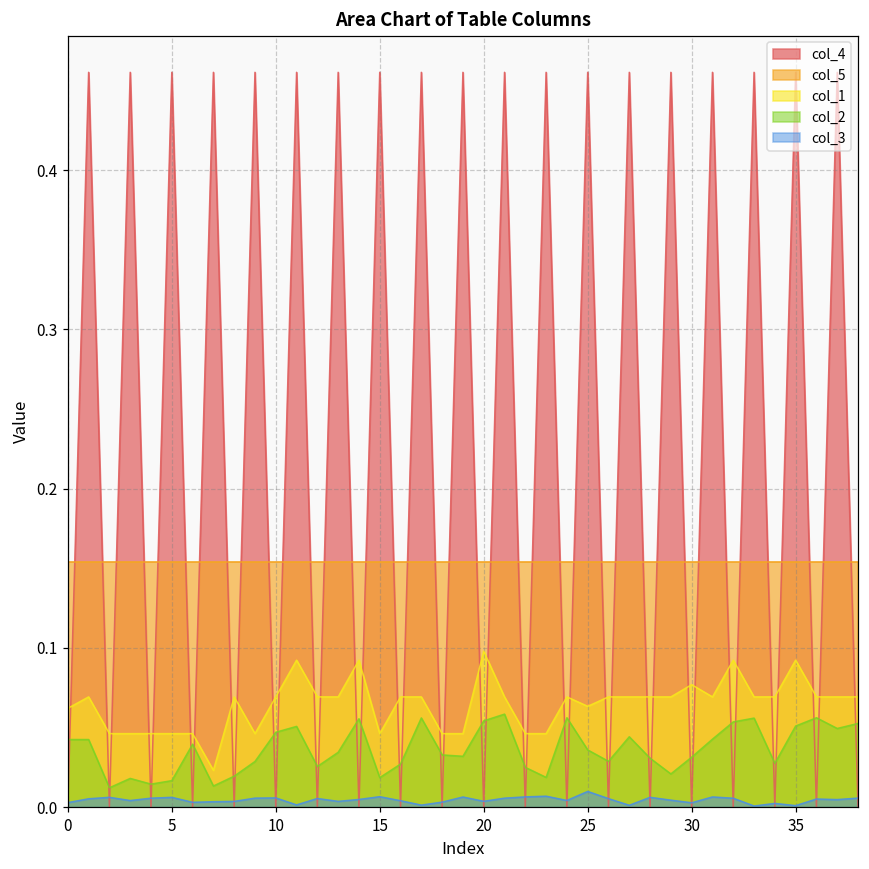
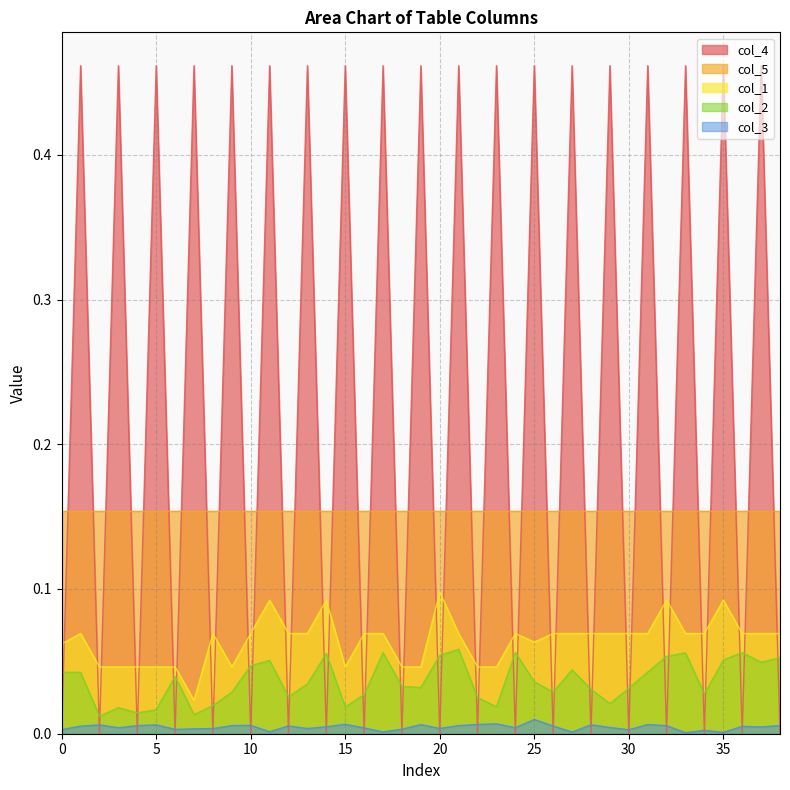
col_1, 30: 0.077 -> 0.069
